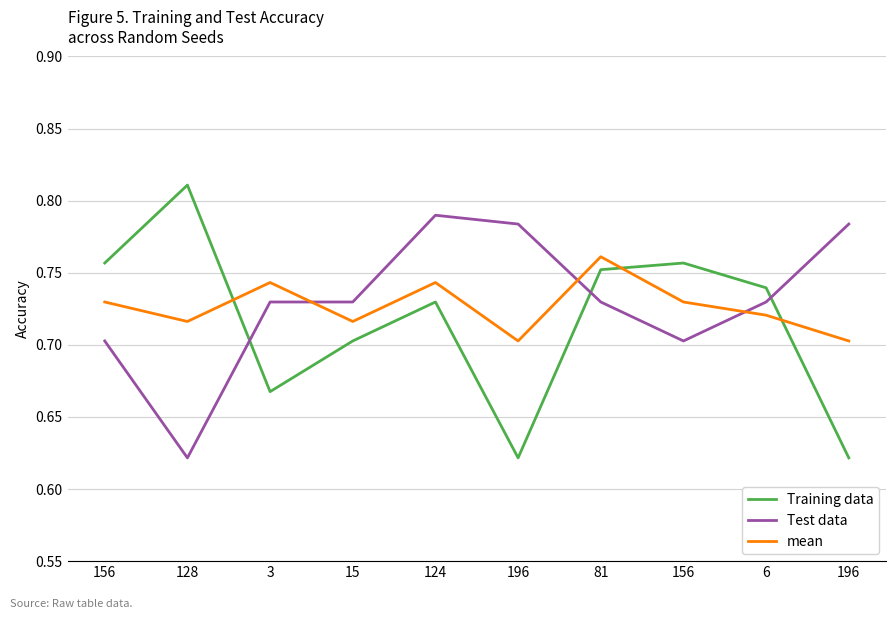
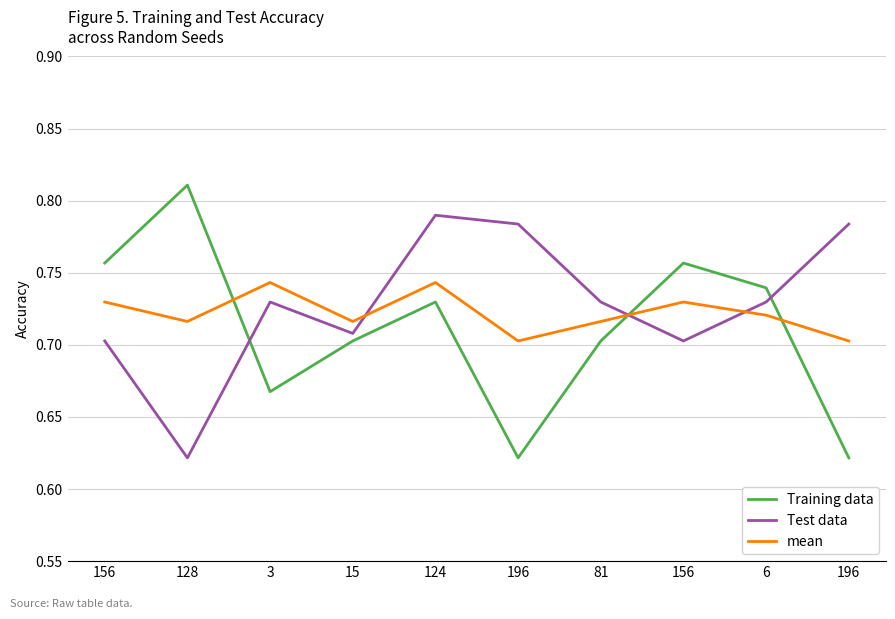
Test data, 15: 0.730 -> 0.708
Training data, 81: 0.752 -> 0.703
mean, 81: 0.761 -> 0.716
